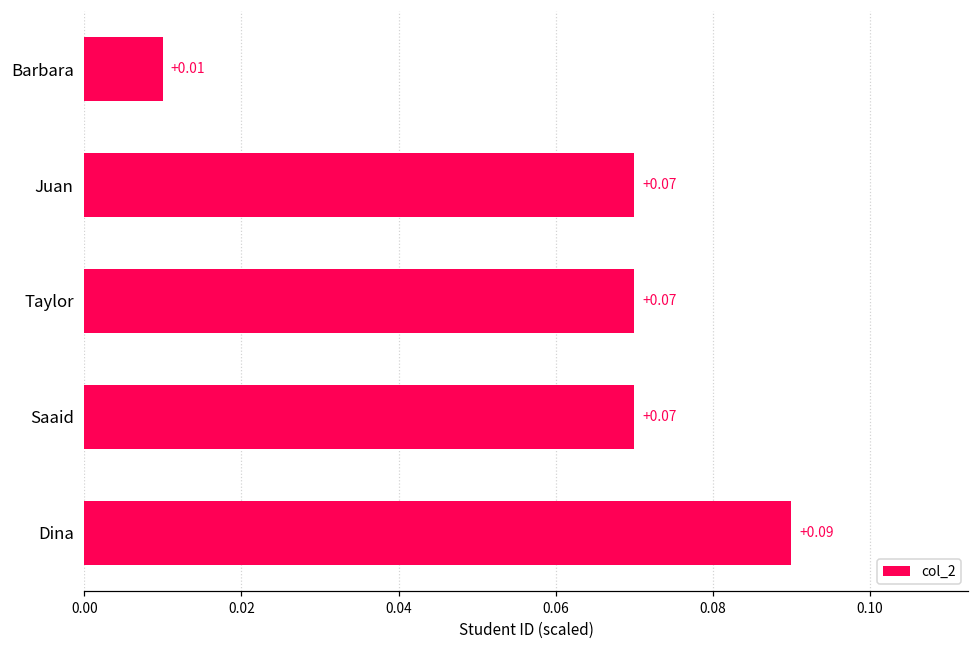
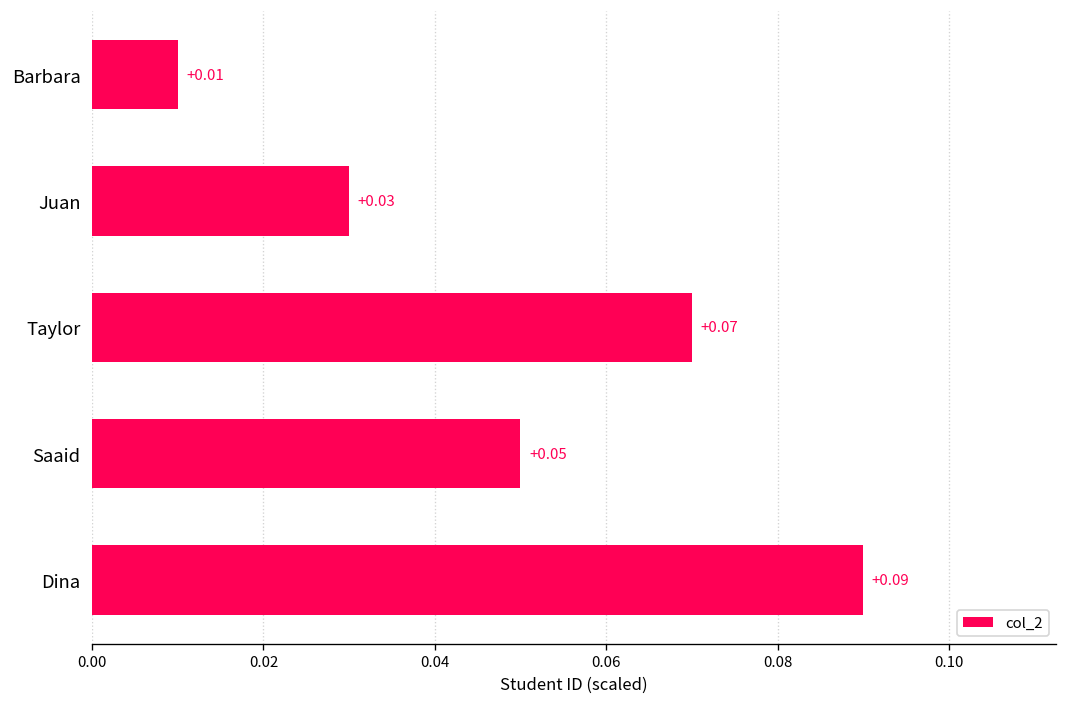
Juan: +0.07 -> +0.03
Saaid: +0.07 -> +0.05
